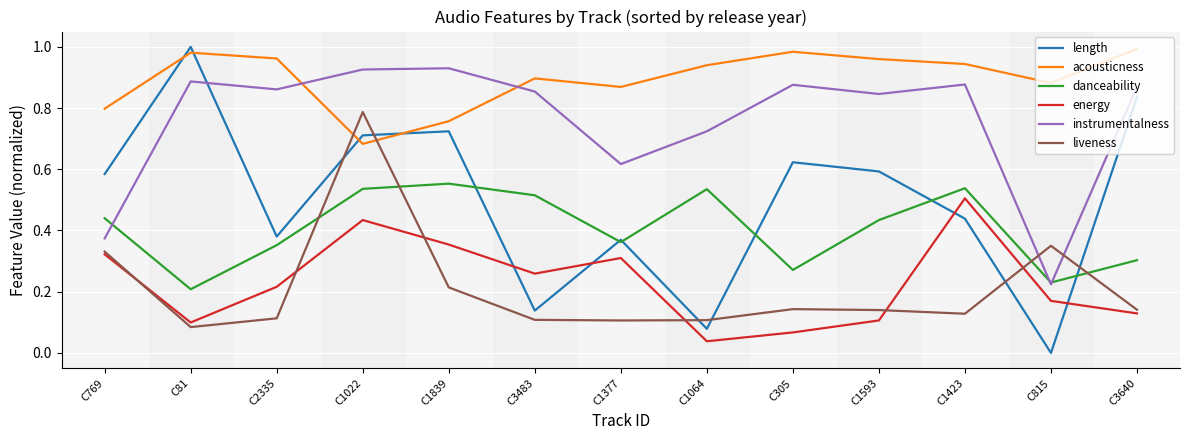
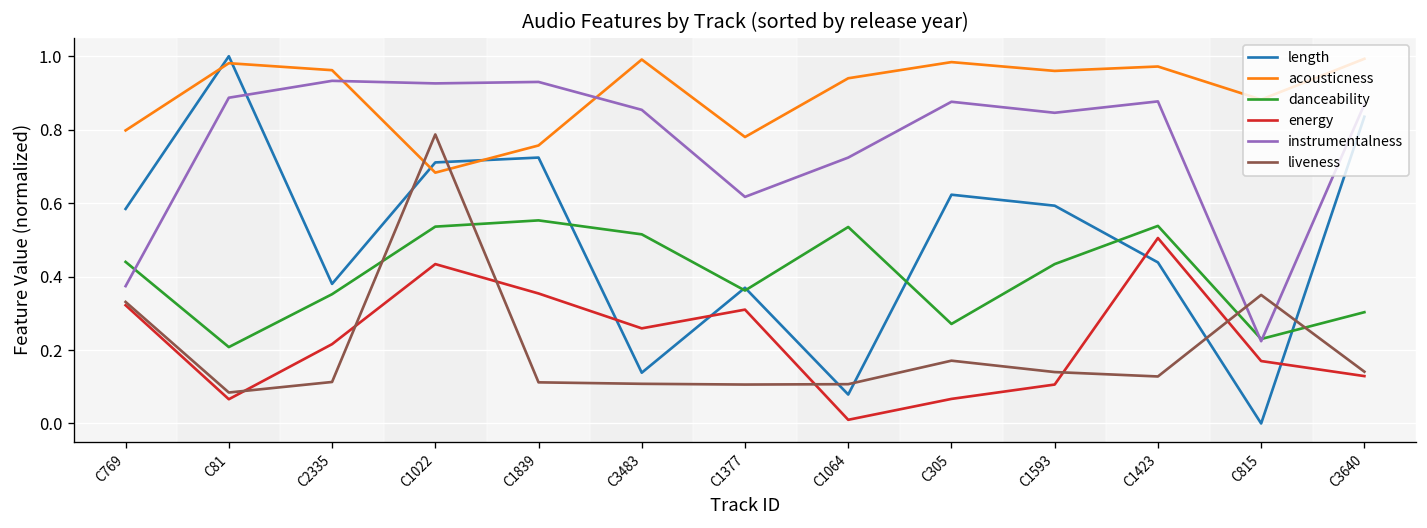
energy, C81: 0.10 -> 0.07
instrumentalness, C2335: 0.86 -> 0.93
liveness, C1839: 0.21 -> 0.11
acousticness, C3483: 0.90 -> 0.99
acousticness, C1377: 0.87 -> 0.78
energy, C1064: 0.04 -> 0.01
liveness, C305: 0.14 -> 0.17
acousticness, C1423: 0.94 -> 0.97
